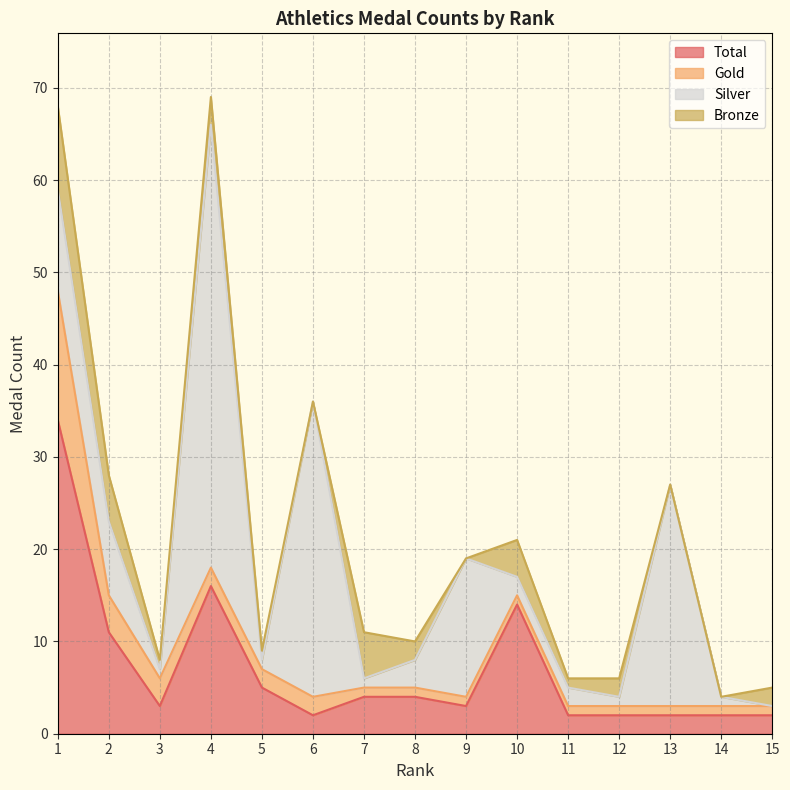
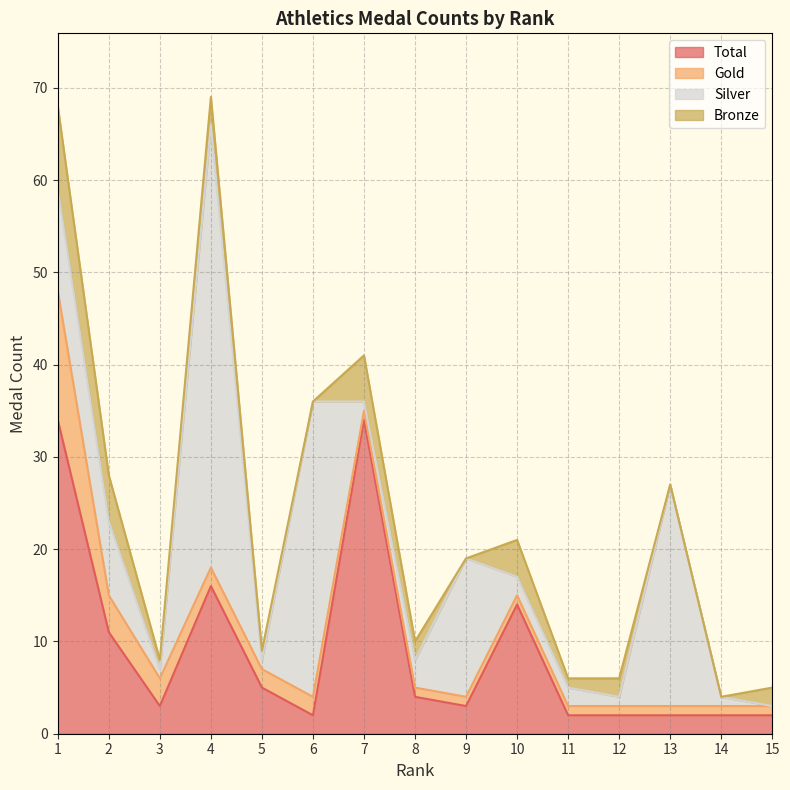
Total, 7: 4 -> 34
